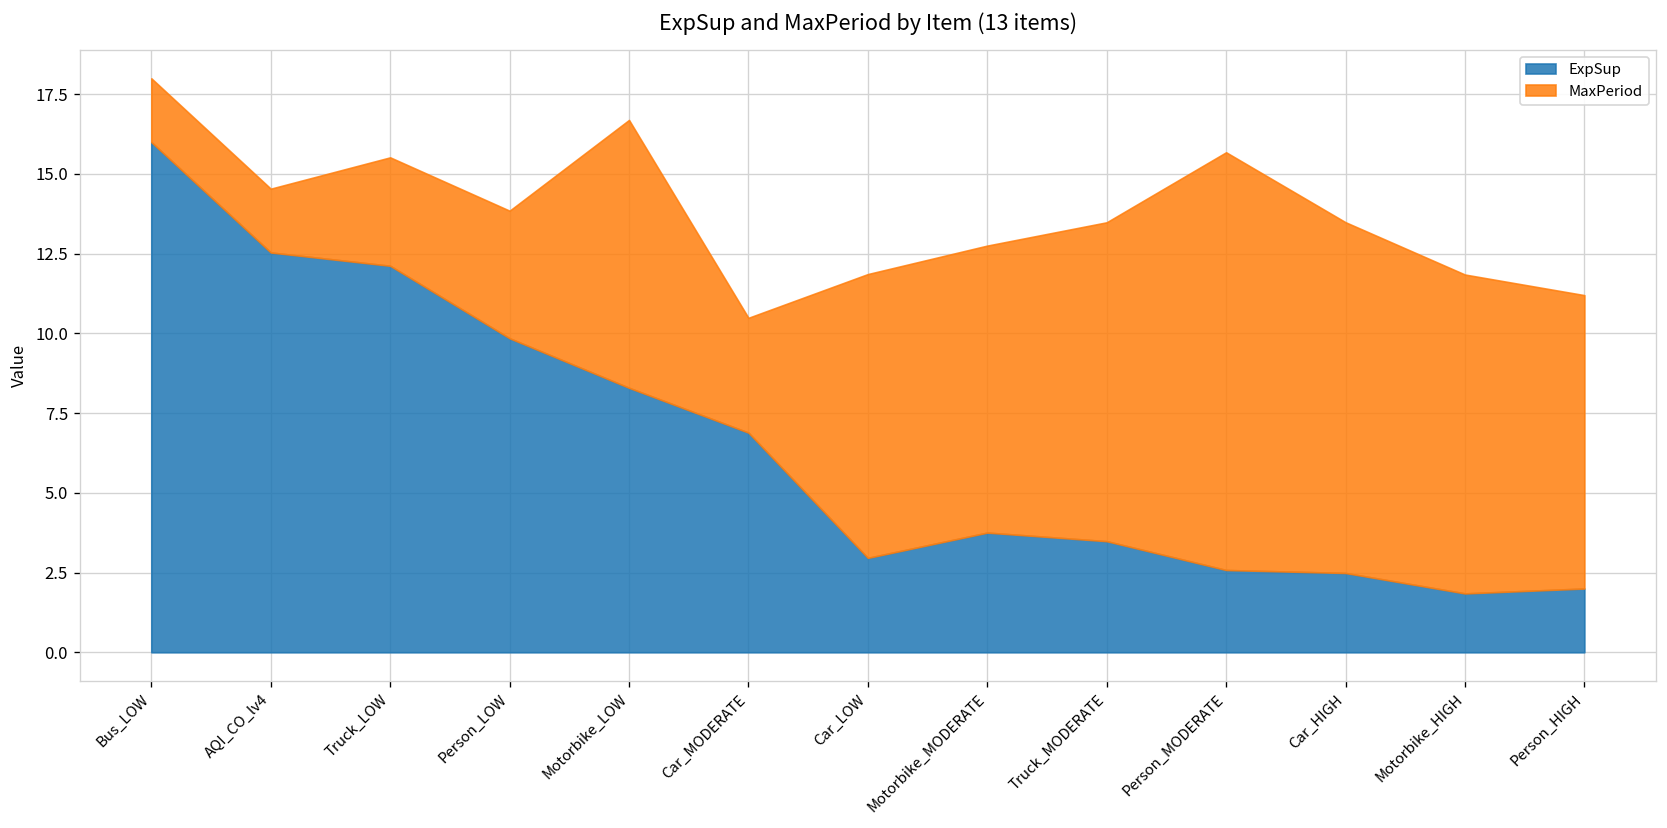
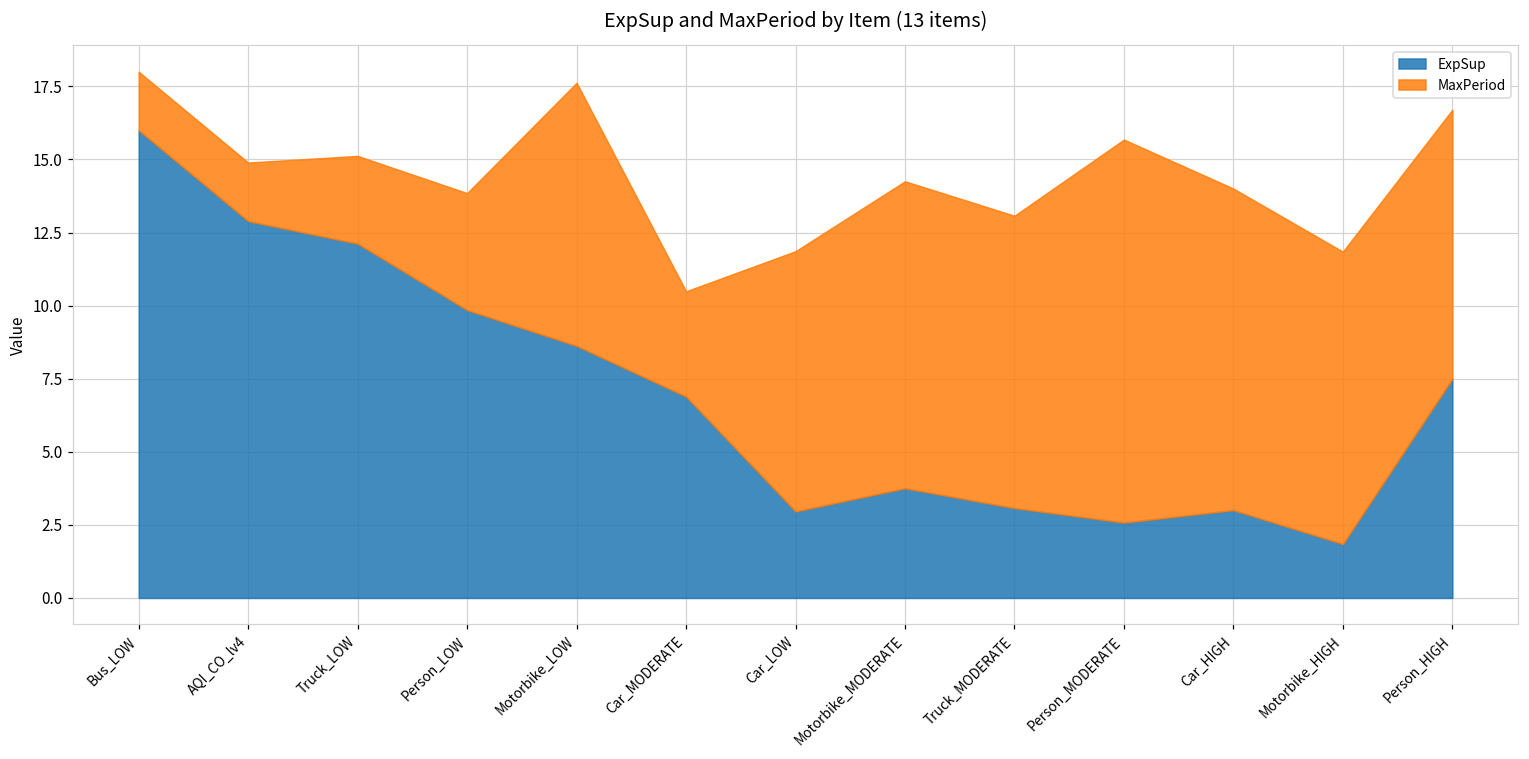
ExpSup, AQI_CO_lv4: 12.5 -> 12.9
MaxPeriod, Truck_LOW: 3.4 -> 3.0
ExpSup, Motorbike_LOW: 8.3 -> 8.6
MaxPeriod, Motorbike_LOW: 8.4 -> 9.0
MaxPeriod, Motorbike_MODERATE: 9.0 -> 10.5
ExpSup, Truck_MODERATE: 3.5 -> 3.1
ExpSup, Car_HIGH: 2.5 -> 3.0
ExpSup, Person_HIGH: 2.0 -> 7.5
